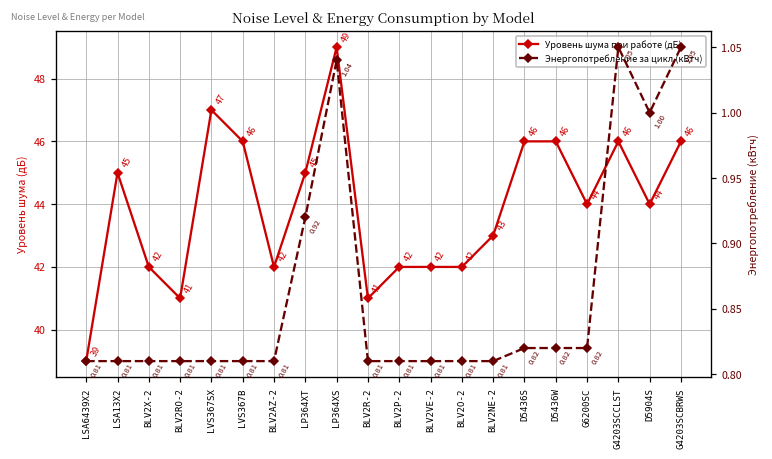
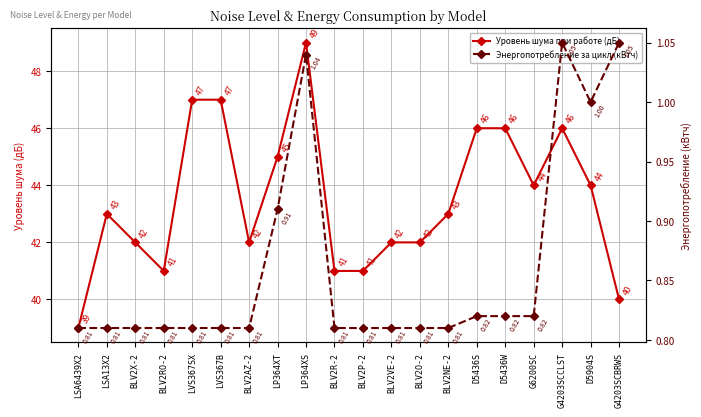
Уровень шума при работе (дБ), LSA13X2: 45 -> 43
Уровень шума при работе (дБ), LVS367B: 46 -> 47
Уровень шума при работе (дБ), BLV2P-2: 42 -> 41
Уровень шума при работе (дБ), G4203SCBRWS: 46 -> 40
Энергопотребление за цикл (кВтч), LP364XT: 0.92 -> 0.91
